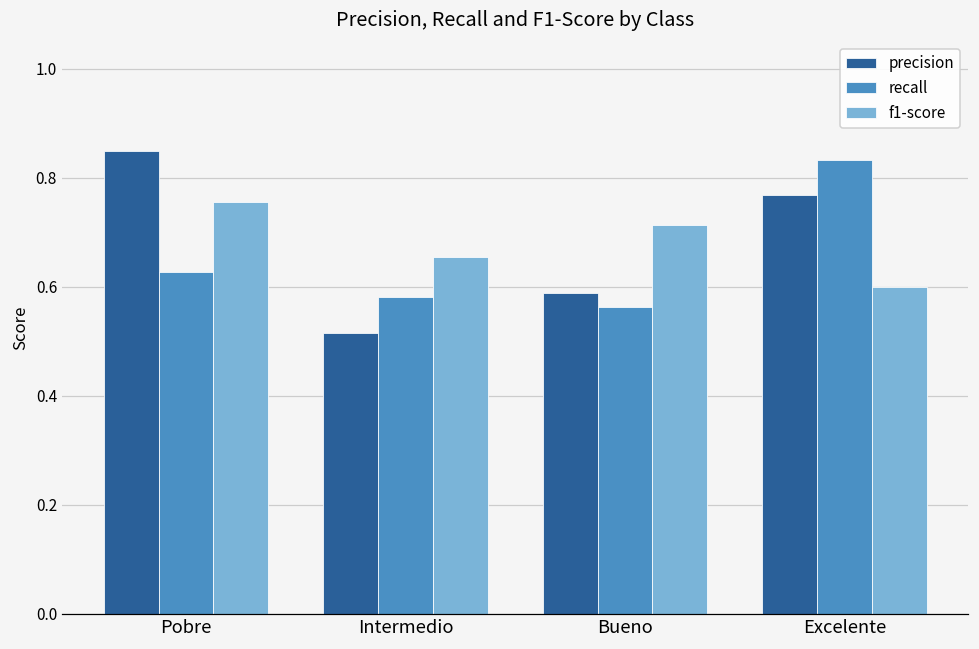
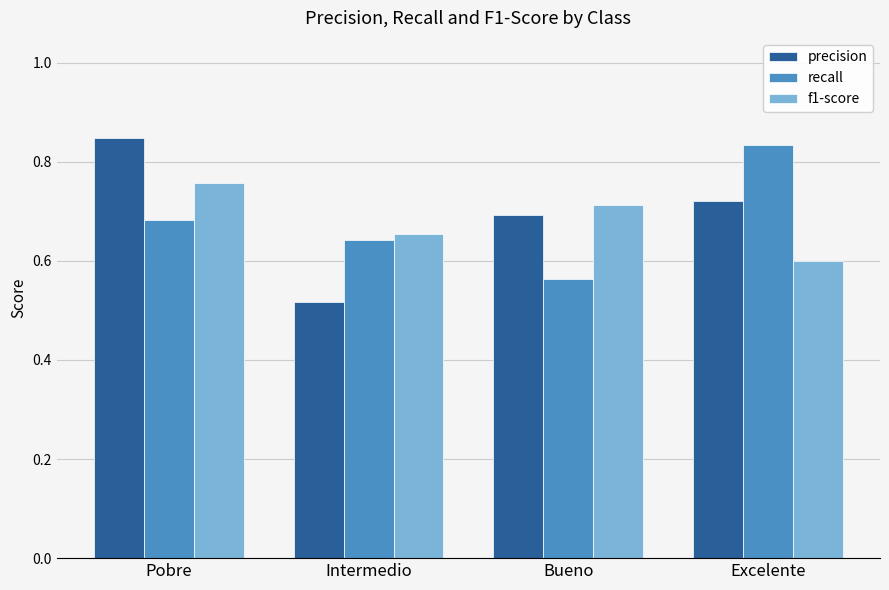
recall, Pobre: 0.63 -> 0.68
recall, Intermedio: 0.58 -> 0.64
precision, Bueno: 0.59 -> 0.69
precision, Excelente: 0.77 -> 0.72
